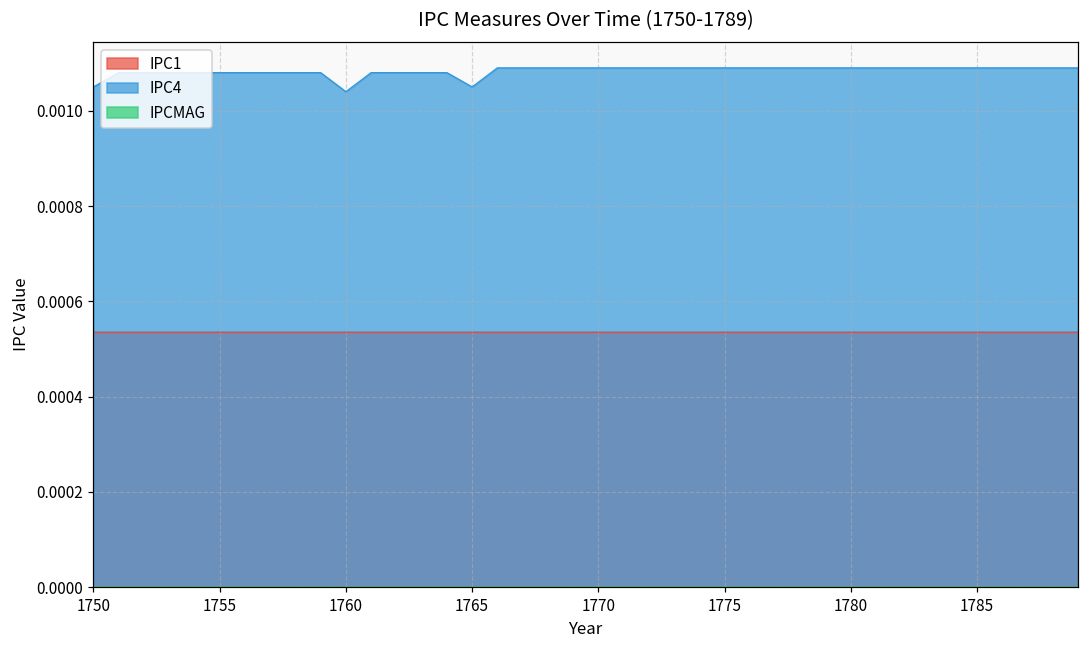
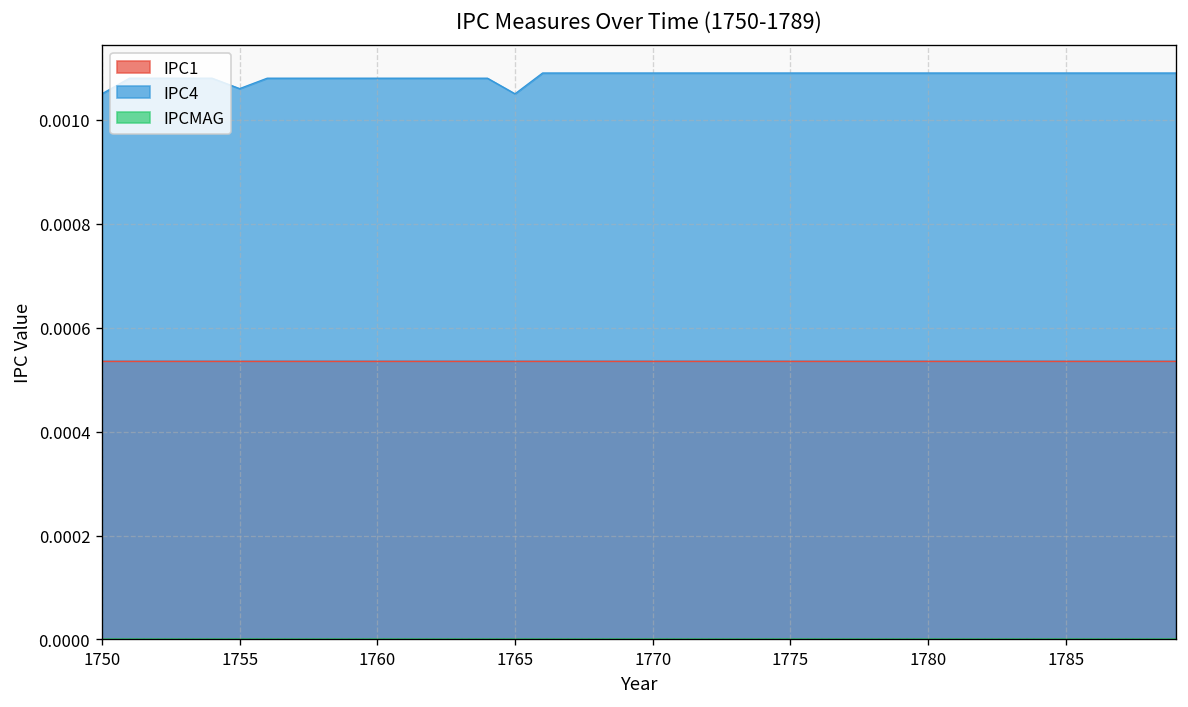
IPC4, 1755: 0.00108 -> 0.00106
IPC4, 1760: 0.00104 -> 0.00108
